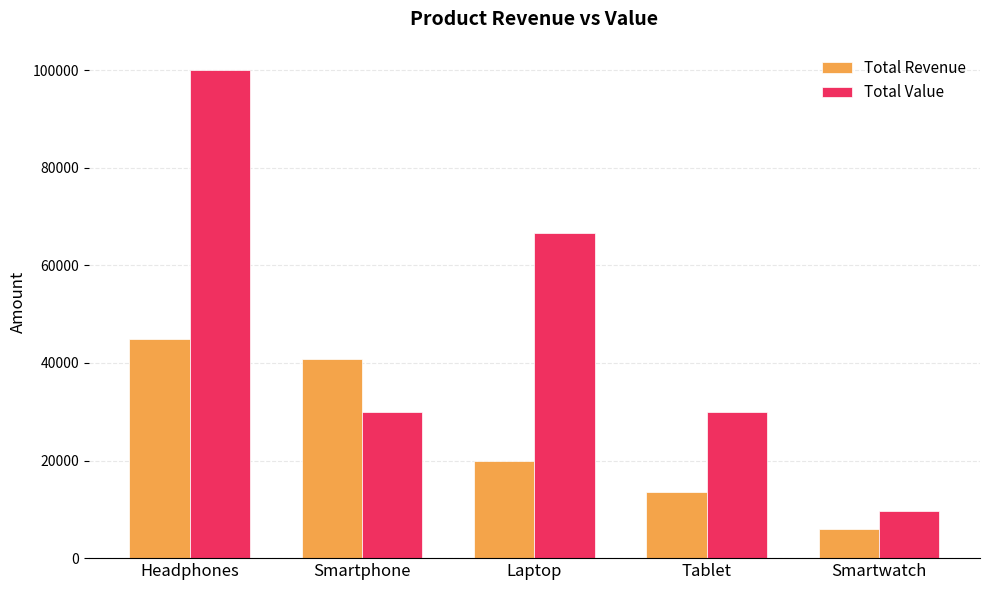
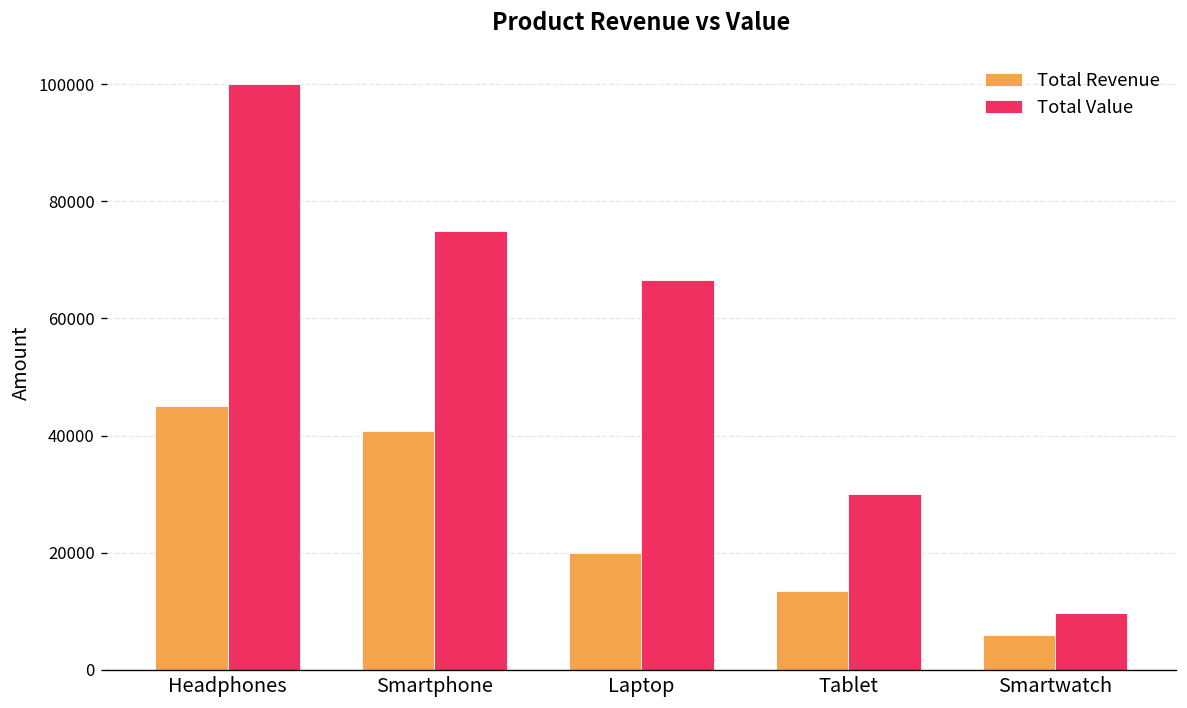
Total Value, Smartphone: 30000 -> 75000
